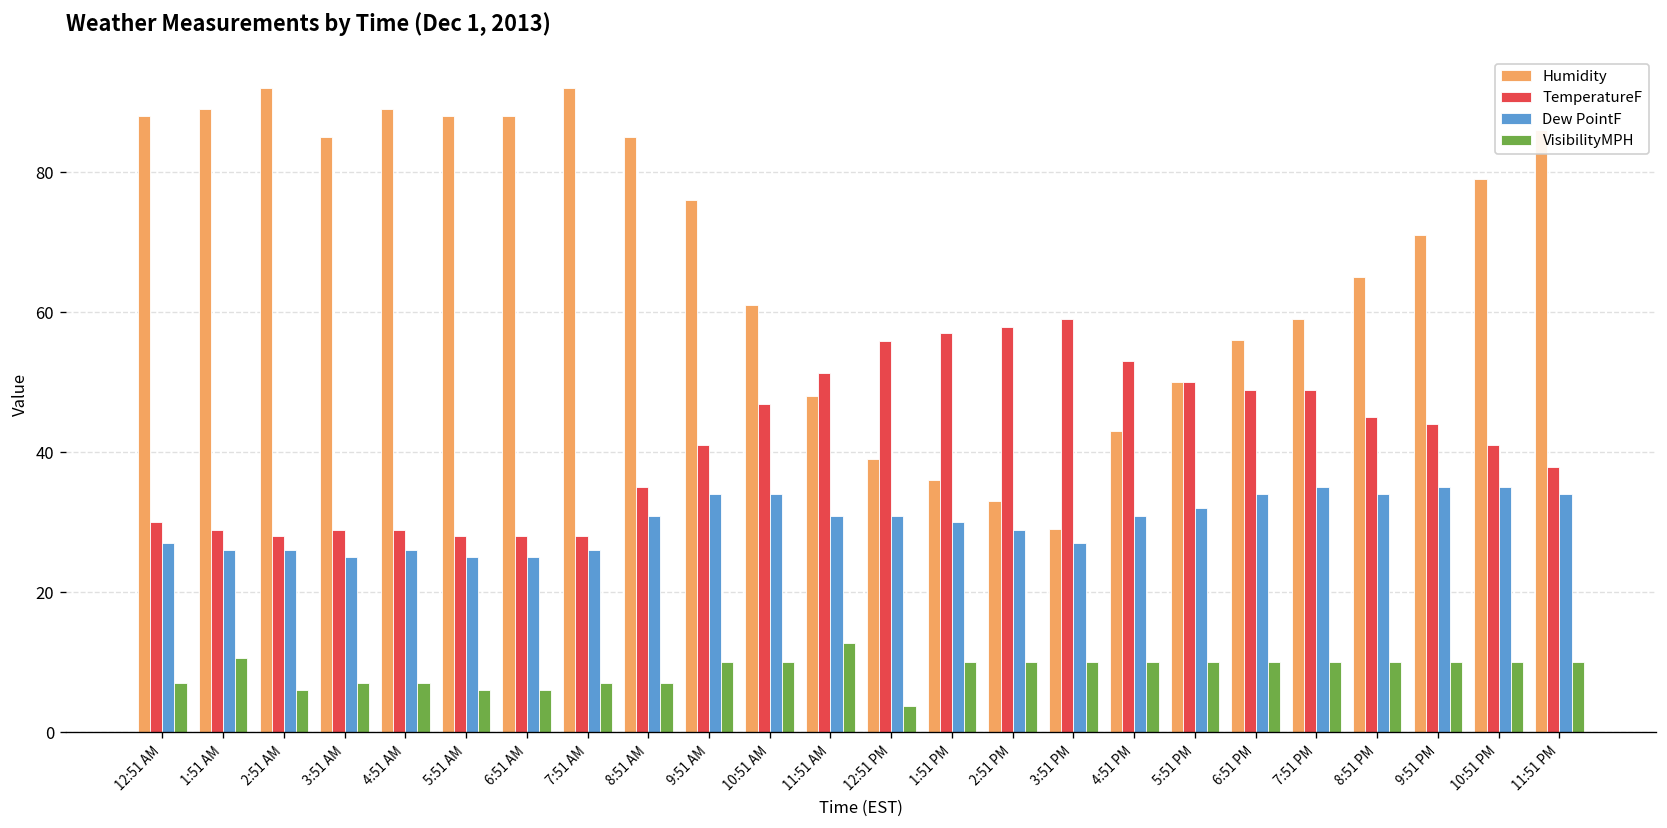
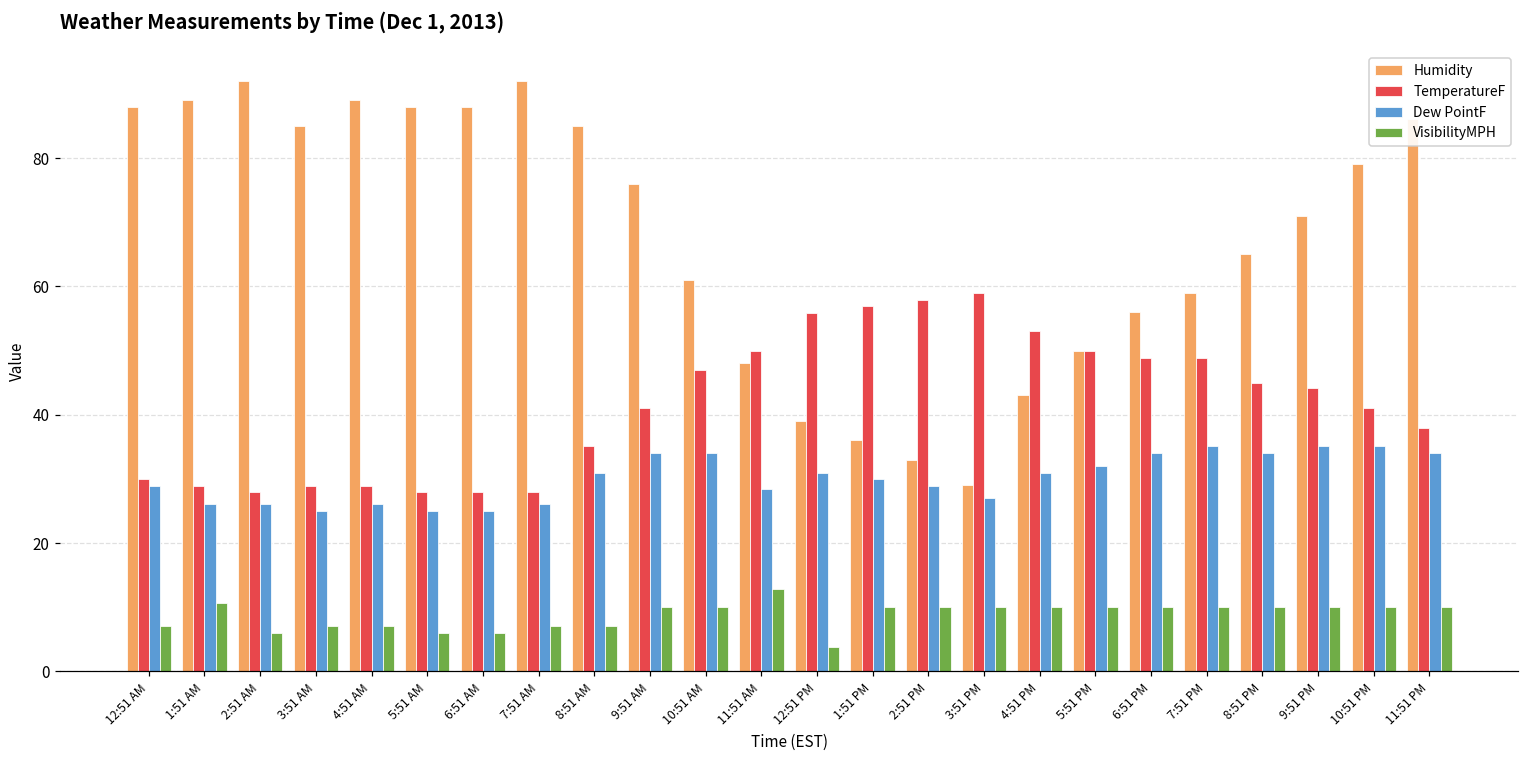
Dew PointF, 12:51 AM: 27 -> 29
TemperatureF, 11:51 AM: 51 -> 50
Dew PointF, 11:51 AM: 31 -> 28
